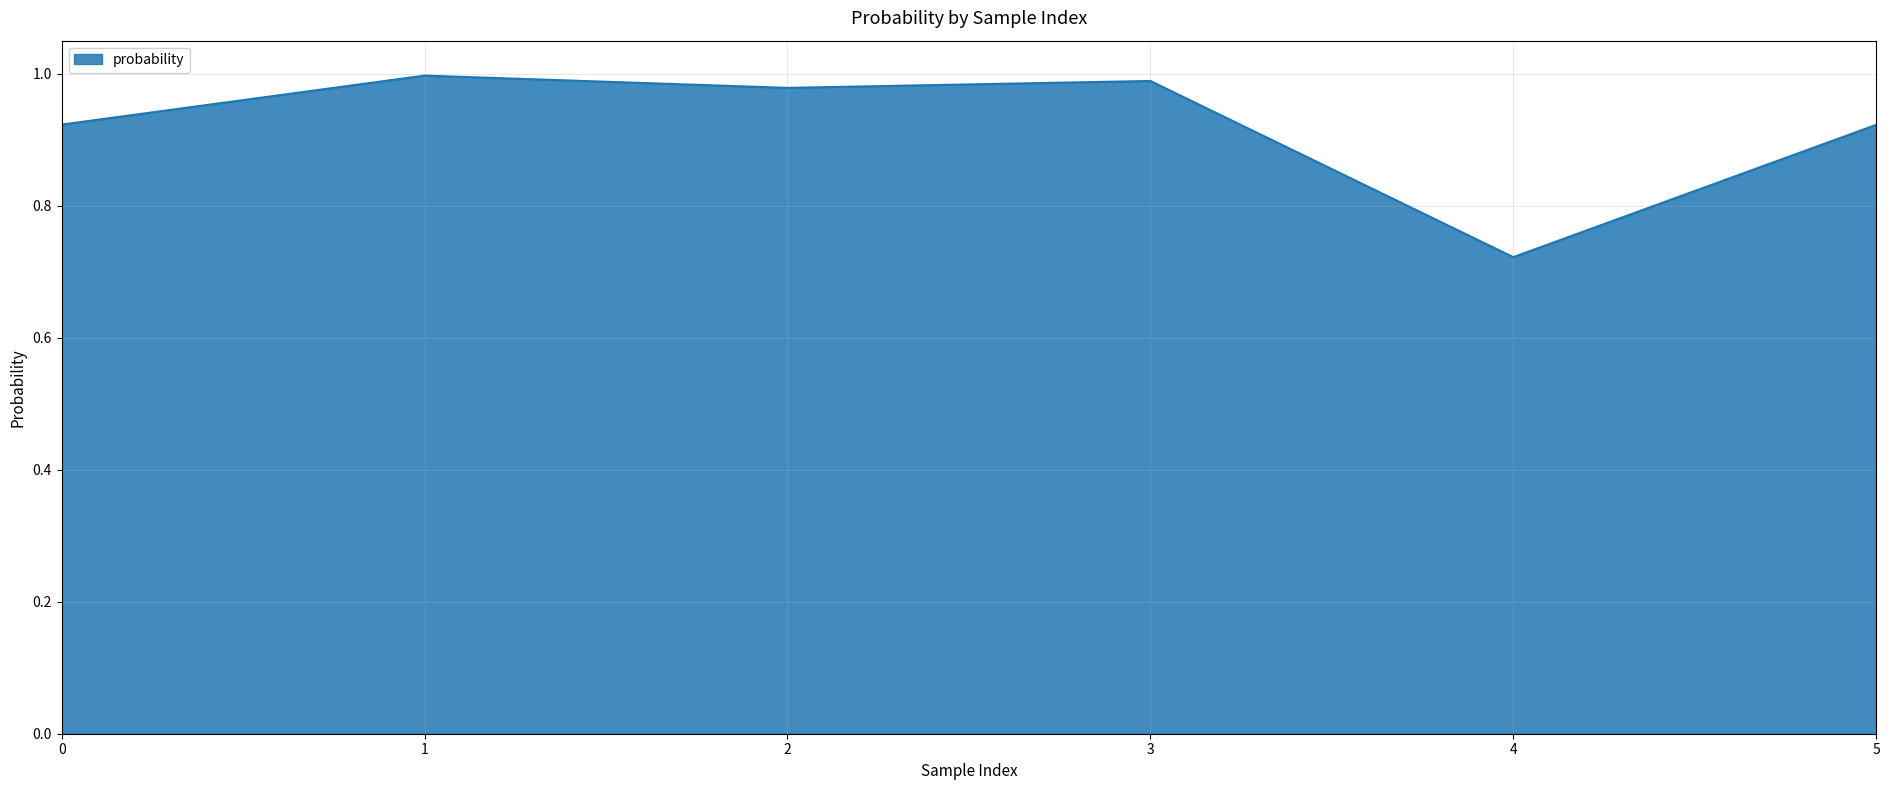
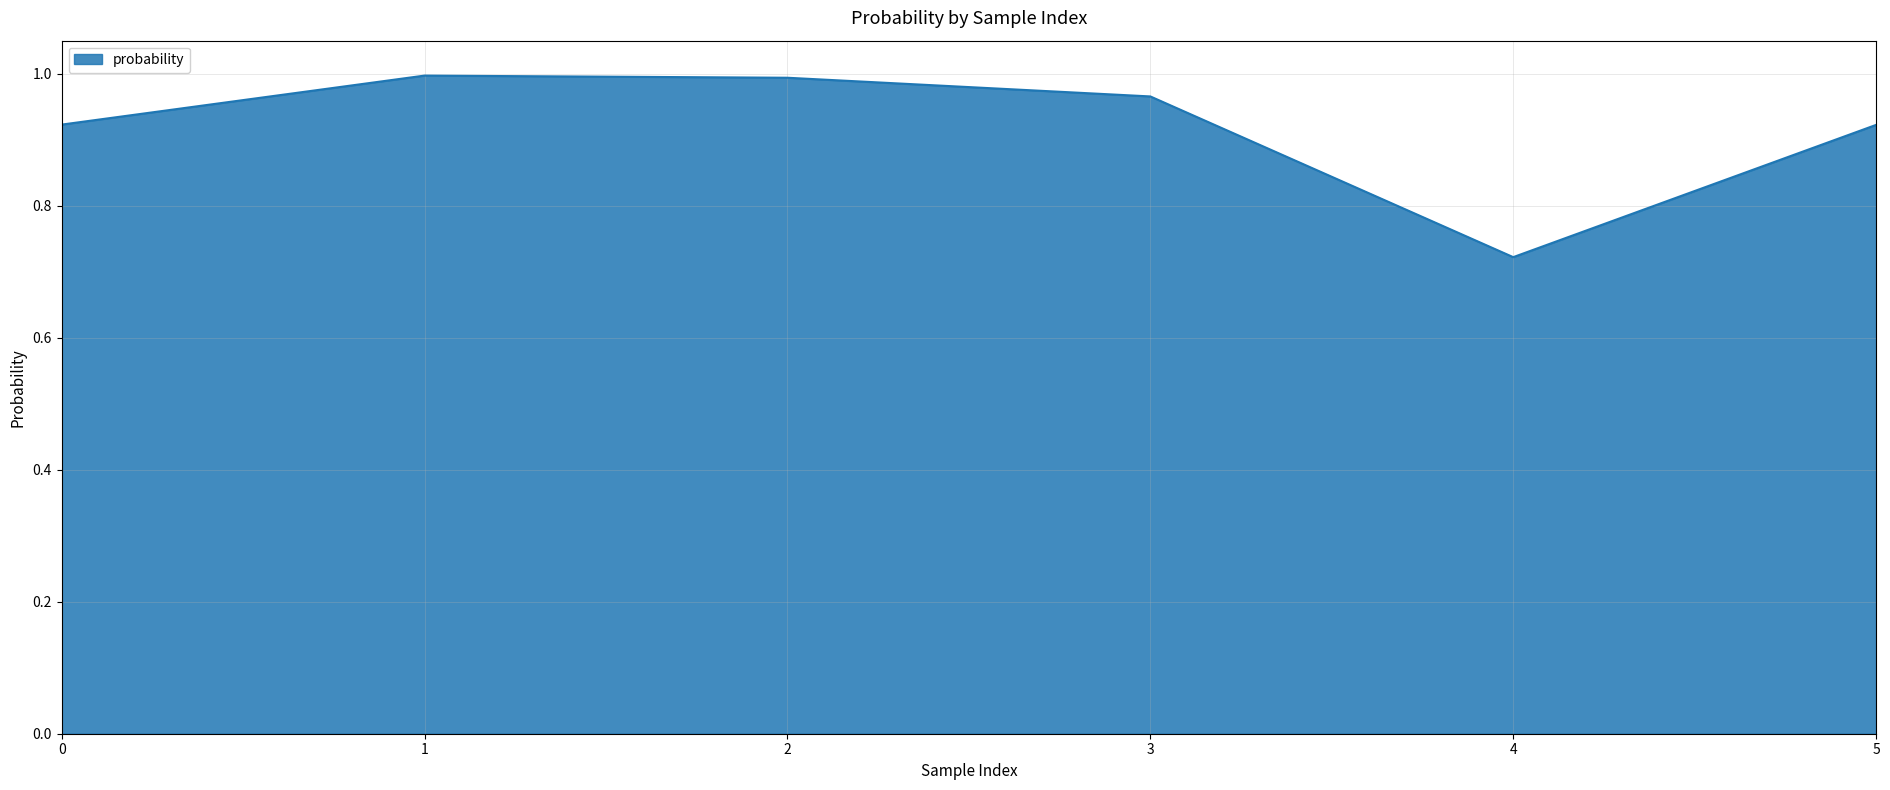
2: 0.98 -> 0.99
3: 0.99 -> 0.97
